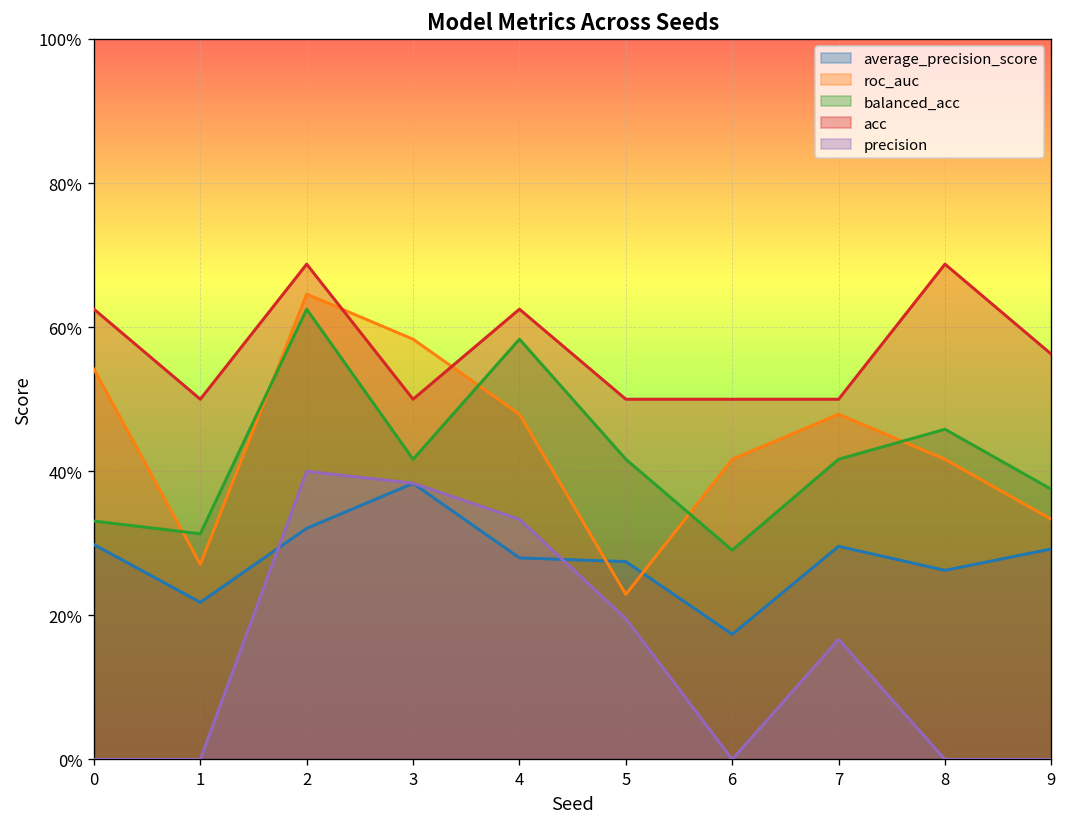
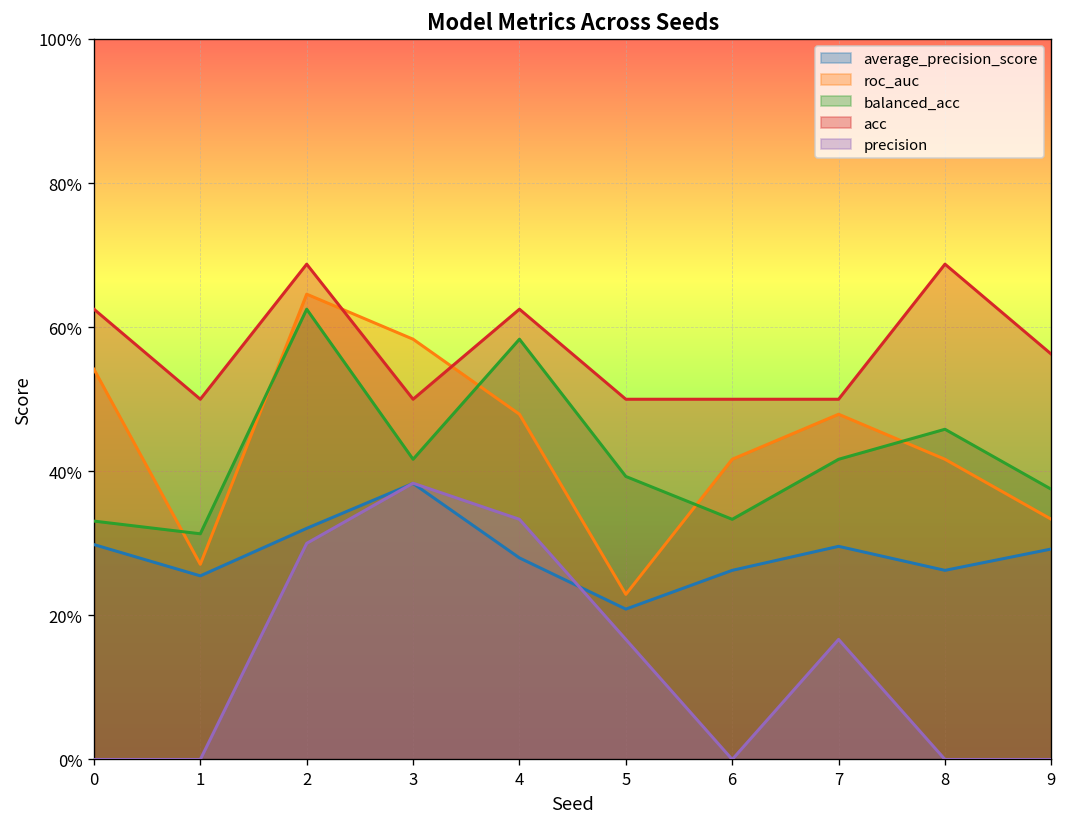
average_precision_score, 1: 22% -> 25%
precision, 2: 40% -> 30%
average_precision_score, 5: 27% -> 21%
balanced_acc, 5: 42% -> 39%
precision, 5: 20% -> 17%
average_precision_score, 6: 17% -> 26%
balanced_acc, 6: 29% -> 33%
